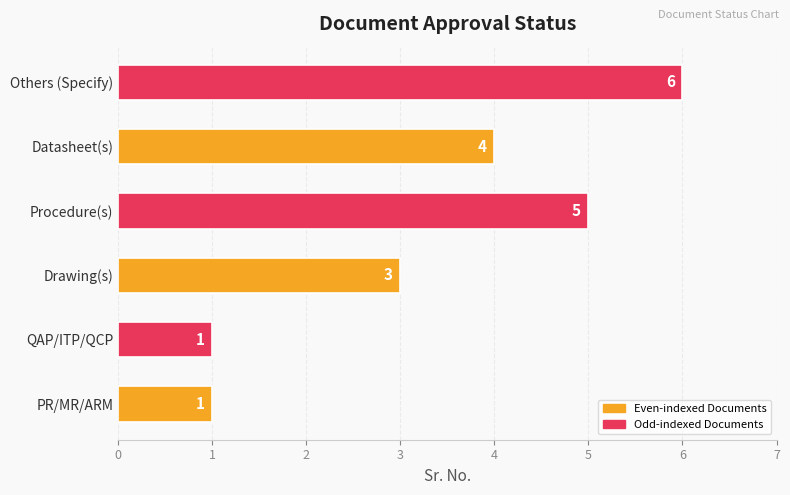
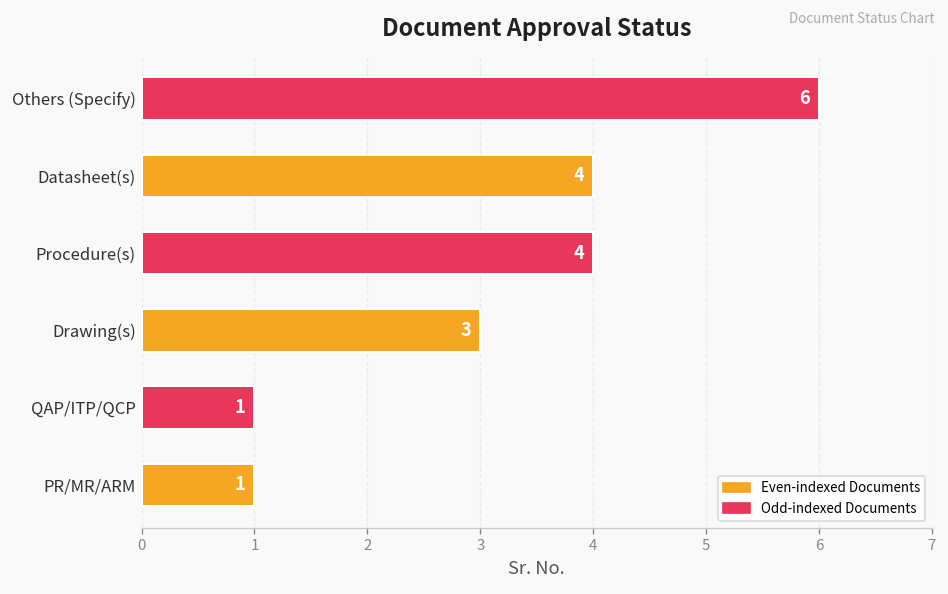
Procedure(s): 5 -> 4
